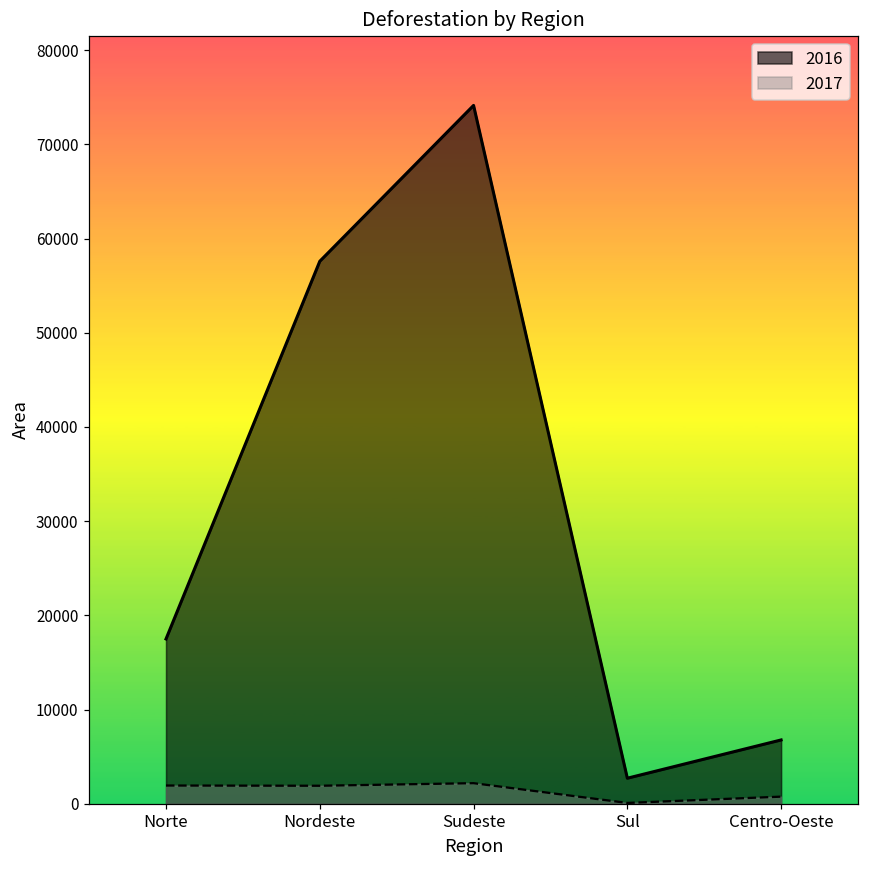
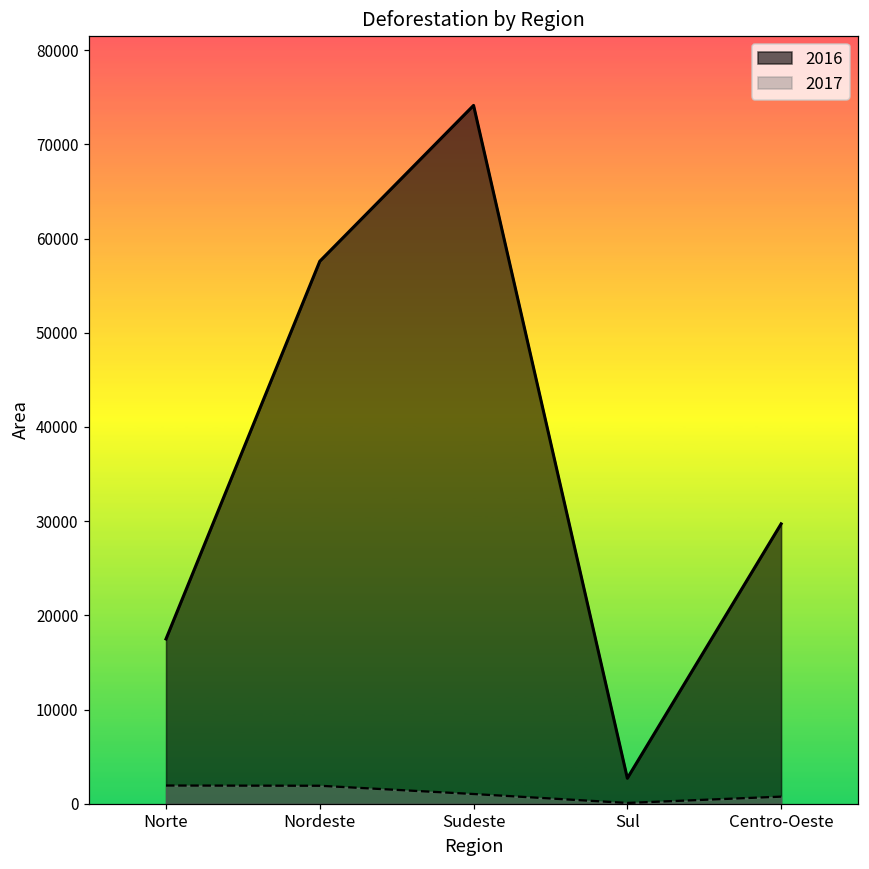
2017, Sudeste: 2000 -> 1000
2016, Centro-Oeste: 7000 -> 30000
